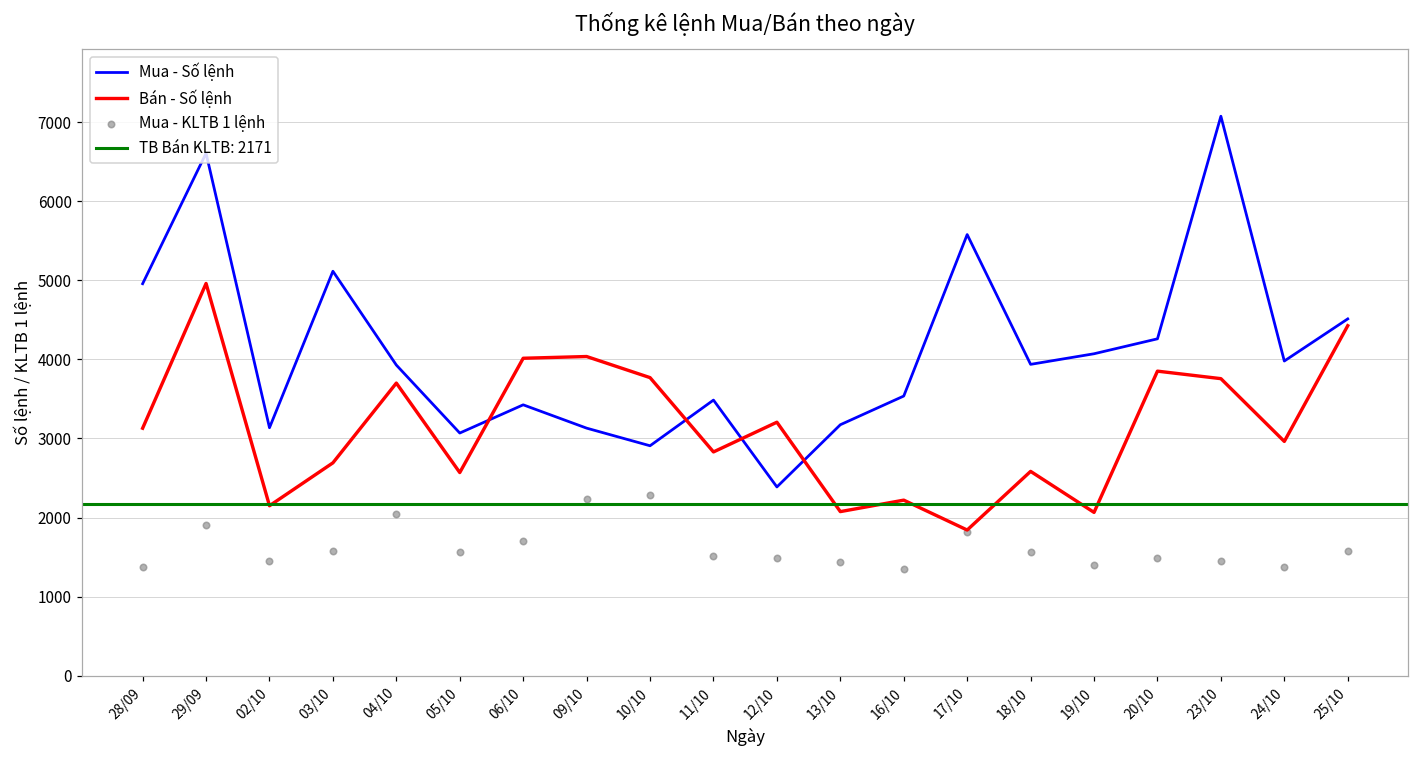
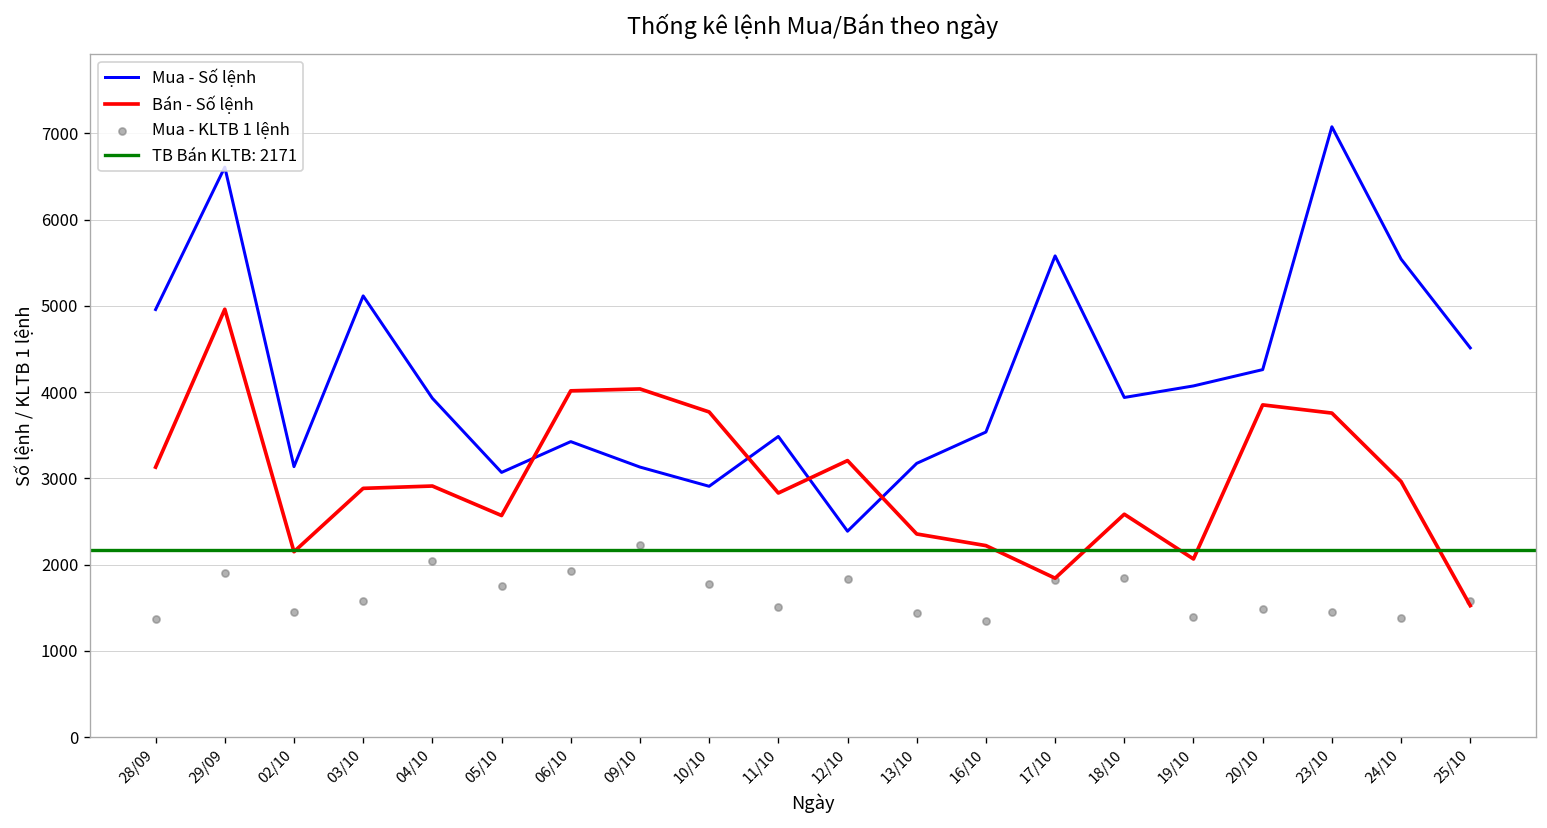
Bán - Số lệnh, 03/10: 2700 -> 2900
Bán - Số lệnh, 04/10: 3700 -> 2900
Mua - KLTB 1 lệnh, 05/10: 1600 -> 1800
Mua - KLTB 1 lệnh, 06/10: 1700 -> 1900
Mua - KLTB 1 lệnh, 10/10: 2300 -> 1800
Mua - KLTB 1 lệnh, 12/10: 1500 -> 1800
Bán - Số lệnh, 13/10: 2100 -> 2400
Mua - KLTB 1 lệnh, 18/10: 1600 -> 1800
Mua - Số lệnh, 24/10: 4000 -> 5500
Bán - Số lệnh, 25/10: 4400 -> 1500
